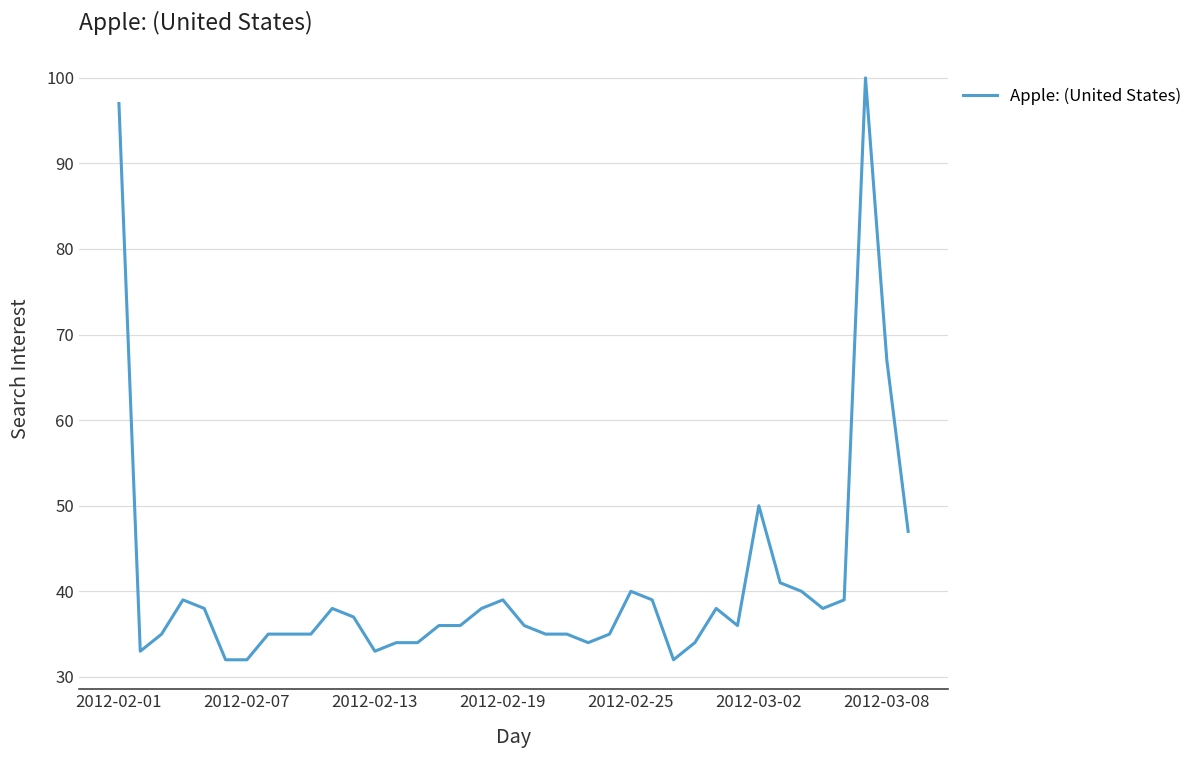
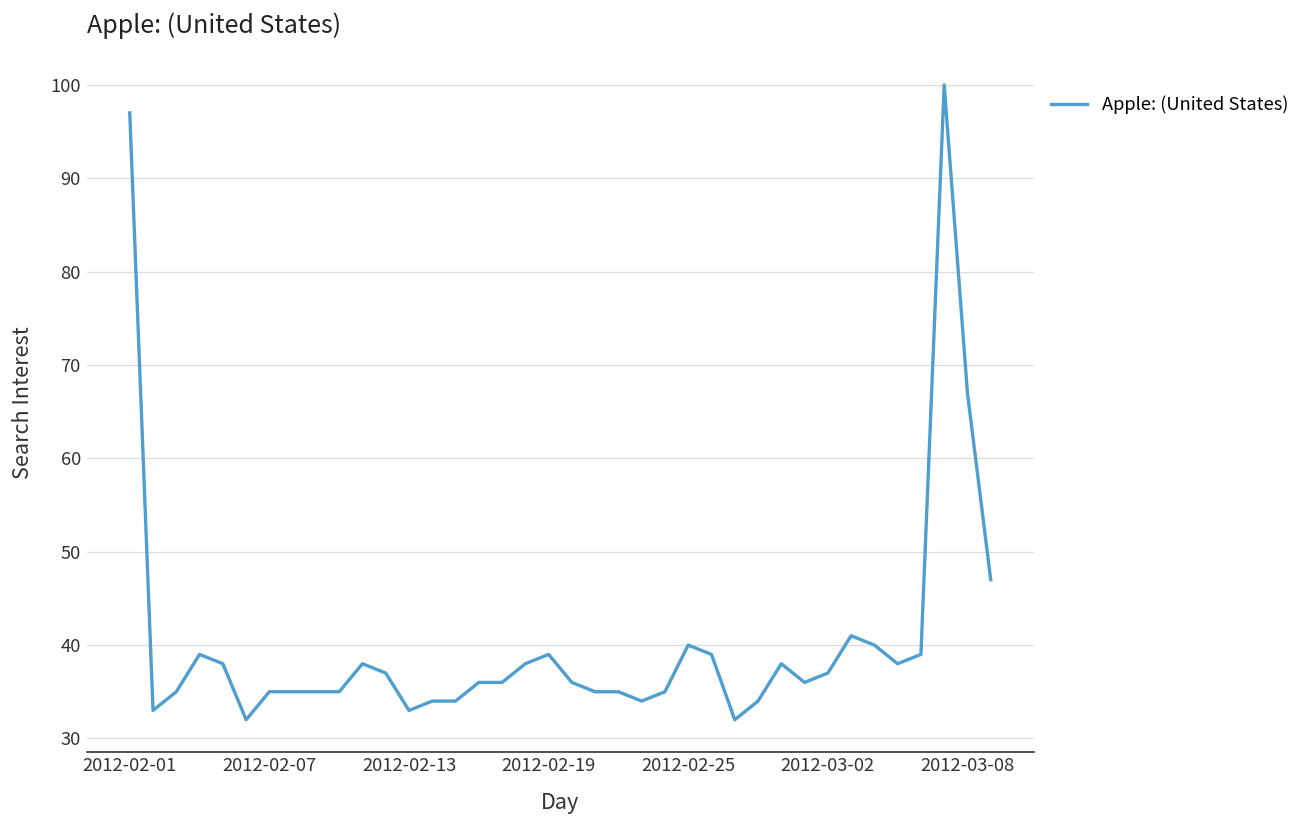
2012-02-07: 32 -> 35
2012-03-02: 50 -> 37
